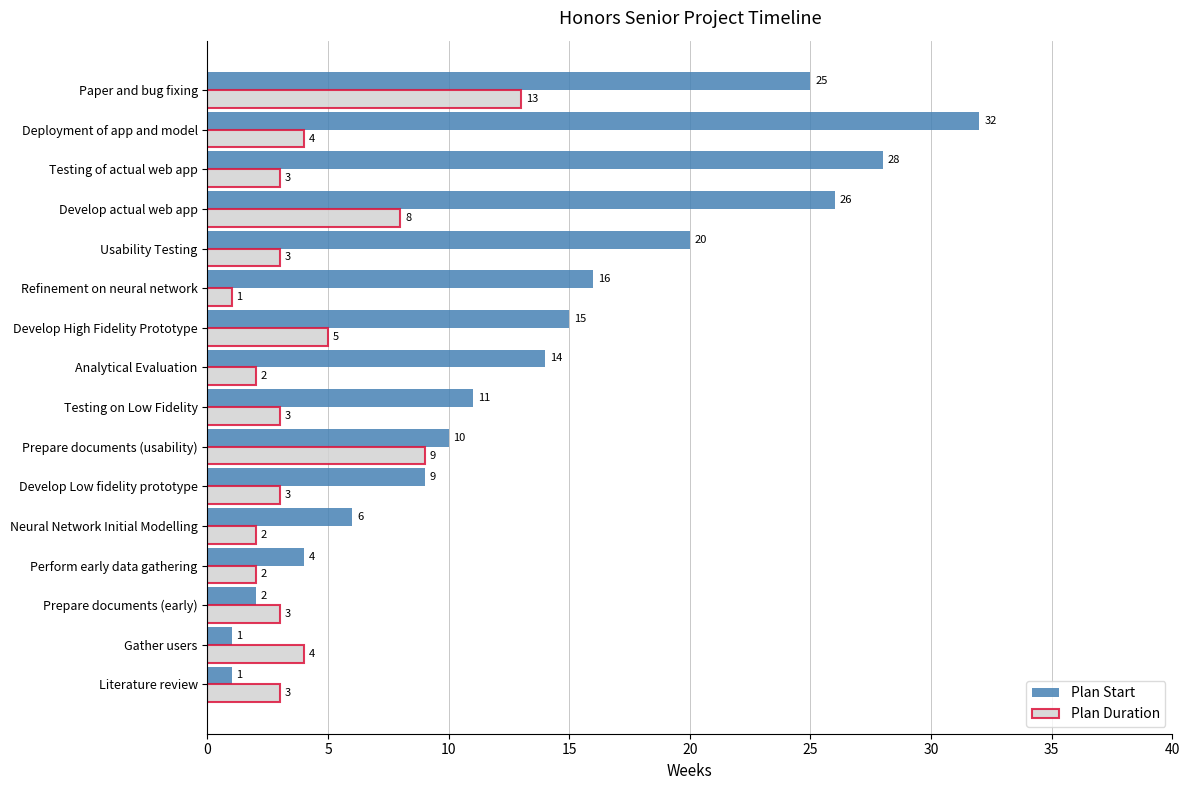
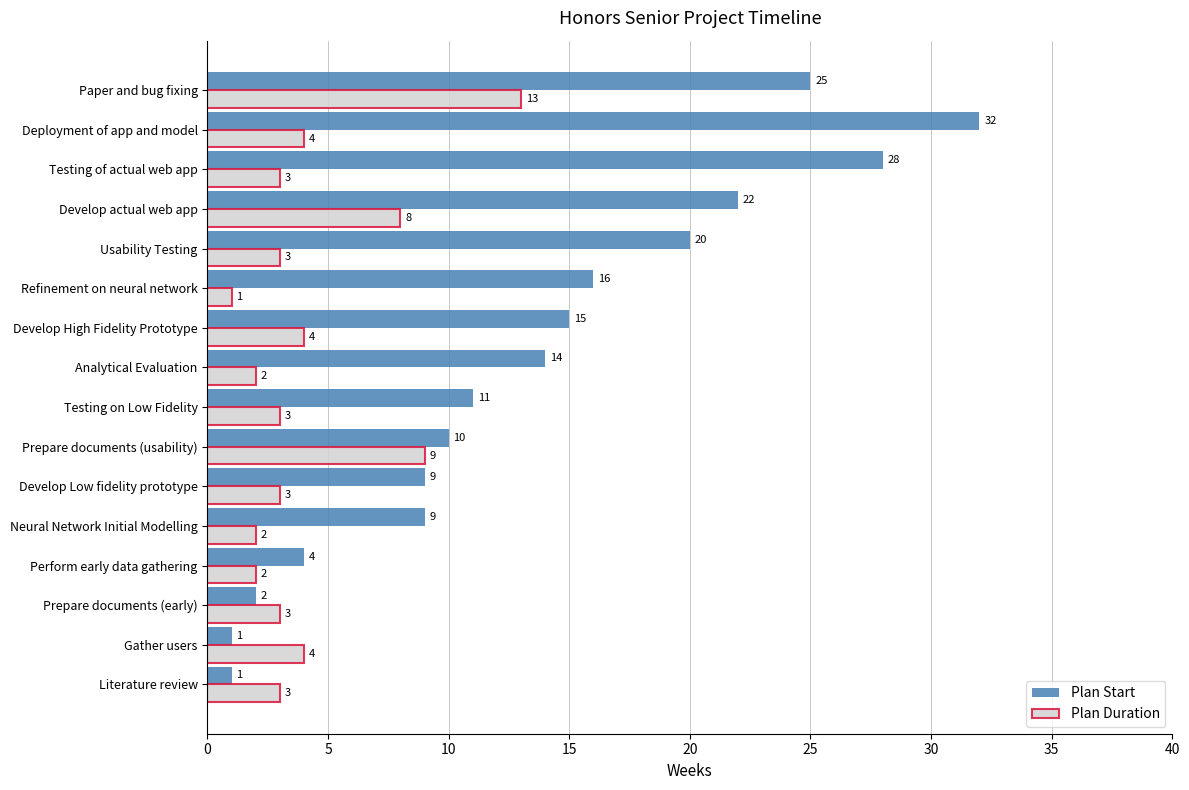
Plan Start, Develop actual web app: 26 -> 22
Plan Duration, Develop High Fidelity Prototype: 5 -> 4
Plan Start, Neural Network Initial Modelling: 6 -> 9
